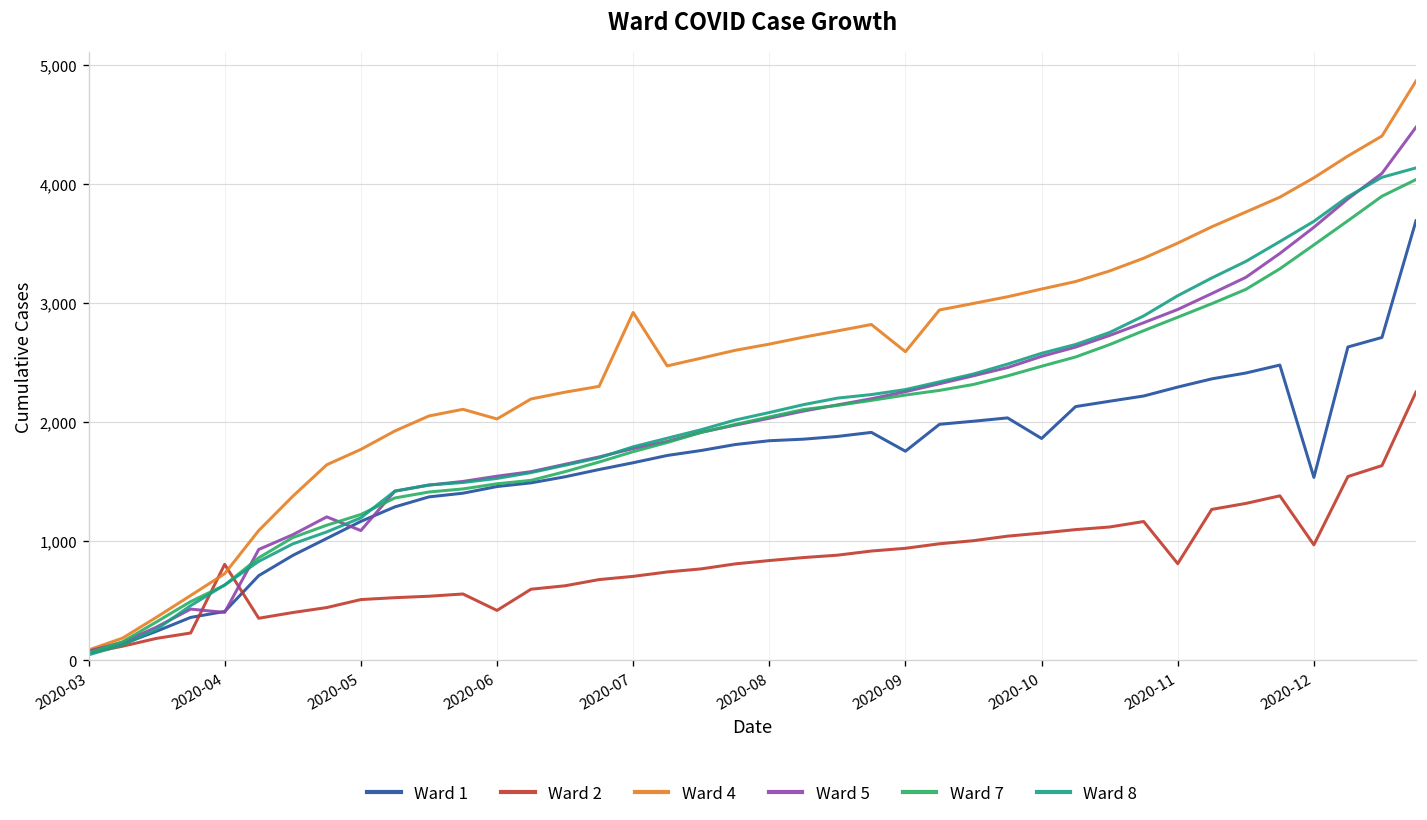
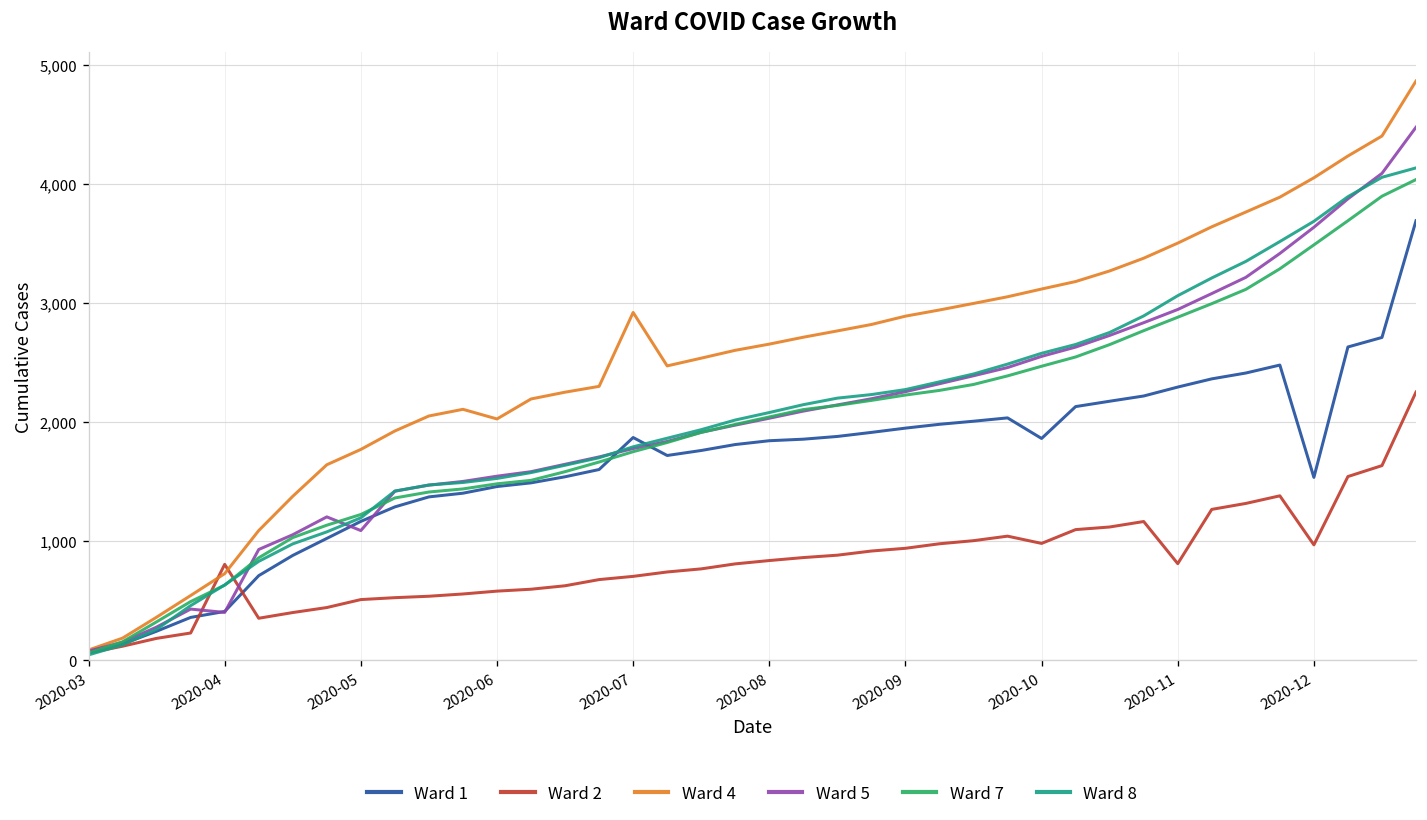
Ward 2, 2020-06: 400 -> 600
Ward 1, 2020-07: 1,700 -> 1,900
Ward 1, 2020-09: 1,800 -> 2,000
Ward 4, 2020-09: 2,600 -> 2,900
Ward 2, 2020-10: 1,100 -> 1,000
